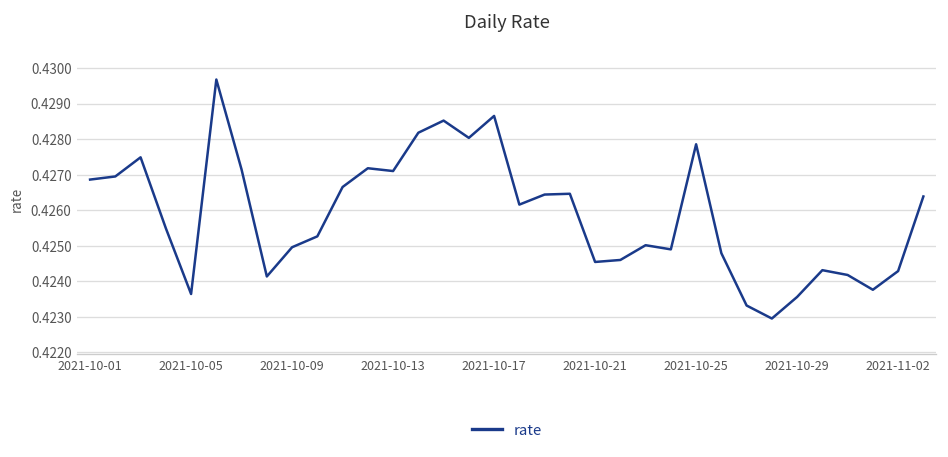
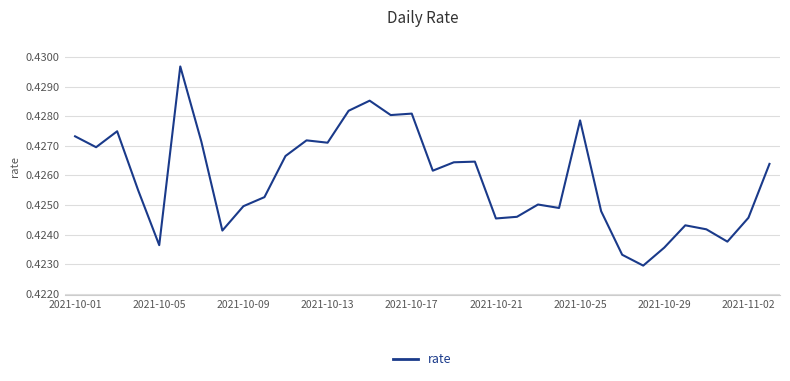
2021-10-01: 0.4269 -> 0.4273
2021-10-17: 0.4287 -> 0.4281
2021-11-02: 0.4243 -> 0.4246
